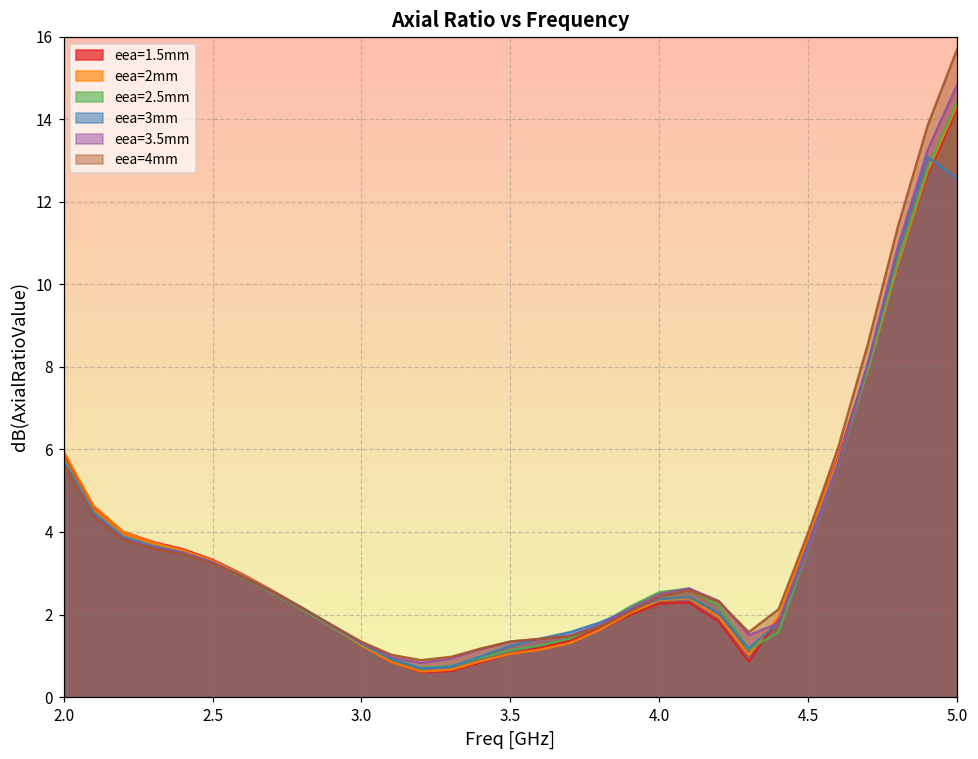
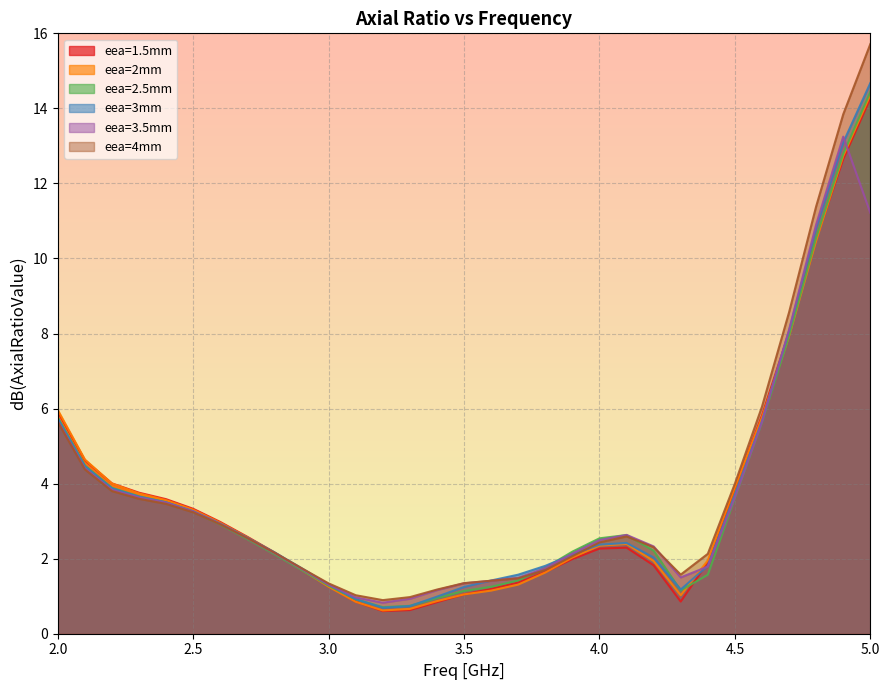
eea=3mm, 5.0: 12.6 -> 14.7
eea=3.5mm, 5.0: 14.8 -> 11.2
